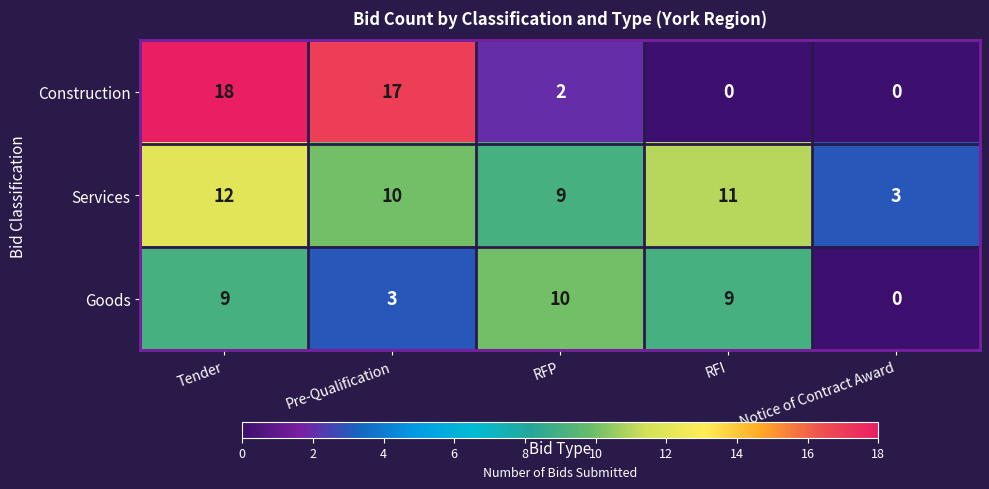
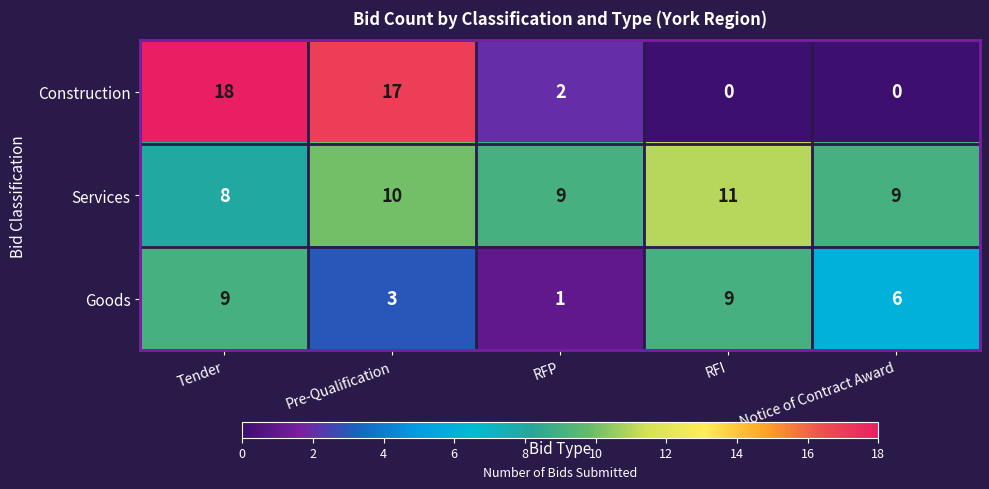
Services, Tender: 12 -> 8
Services, Notice of Contract Award: 3 -> 9
Goods, RFP: 10 -> 1
Goods, Notice of Contract Award: 0 -> 6
